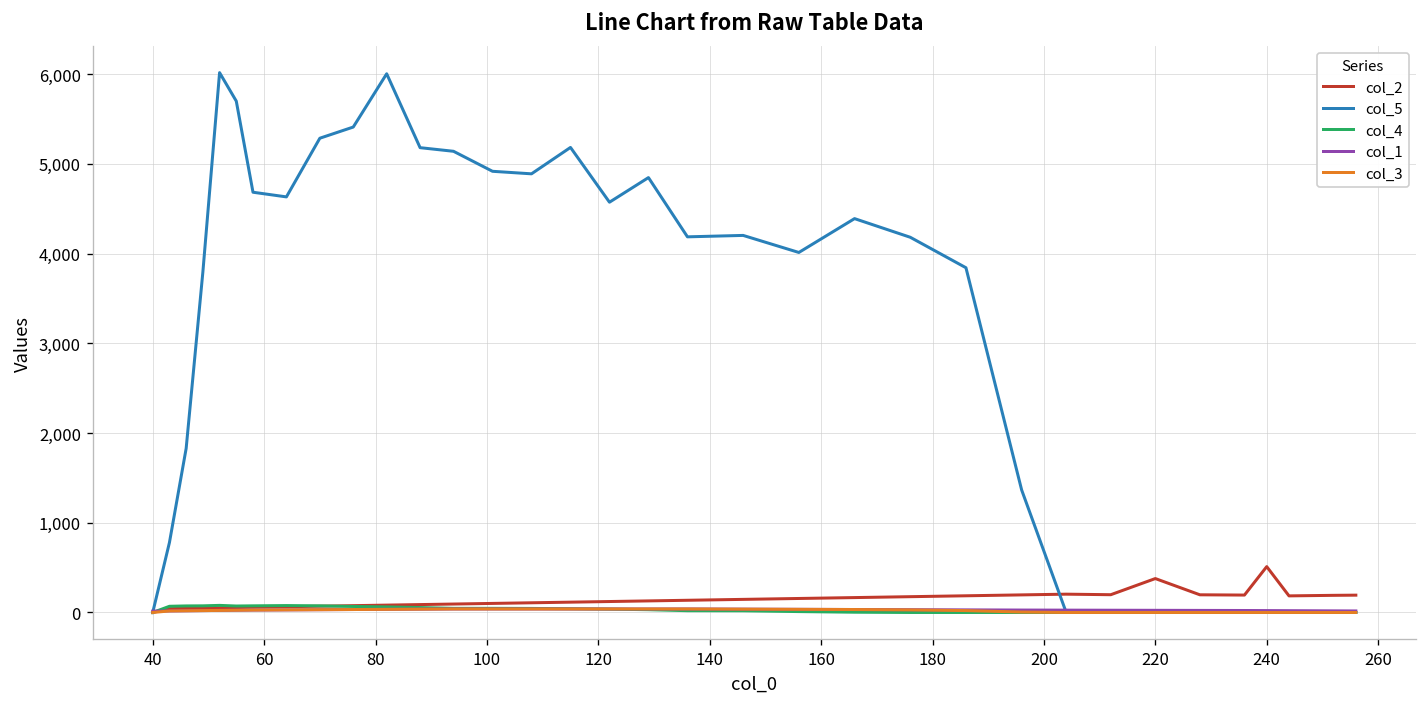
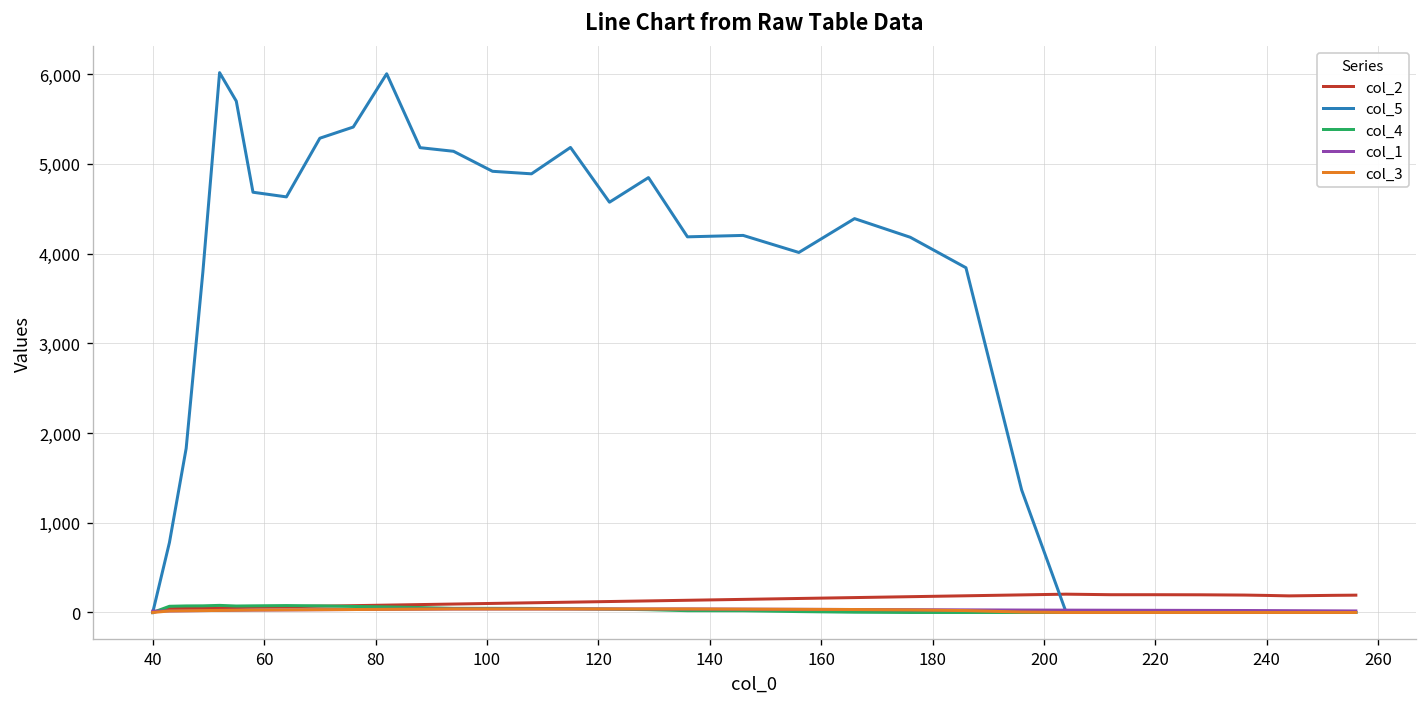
col_2, 220: 400 -> 200
col_2, 240: 500 -> 200
